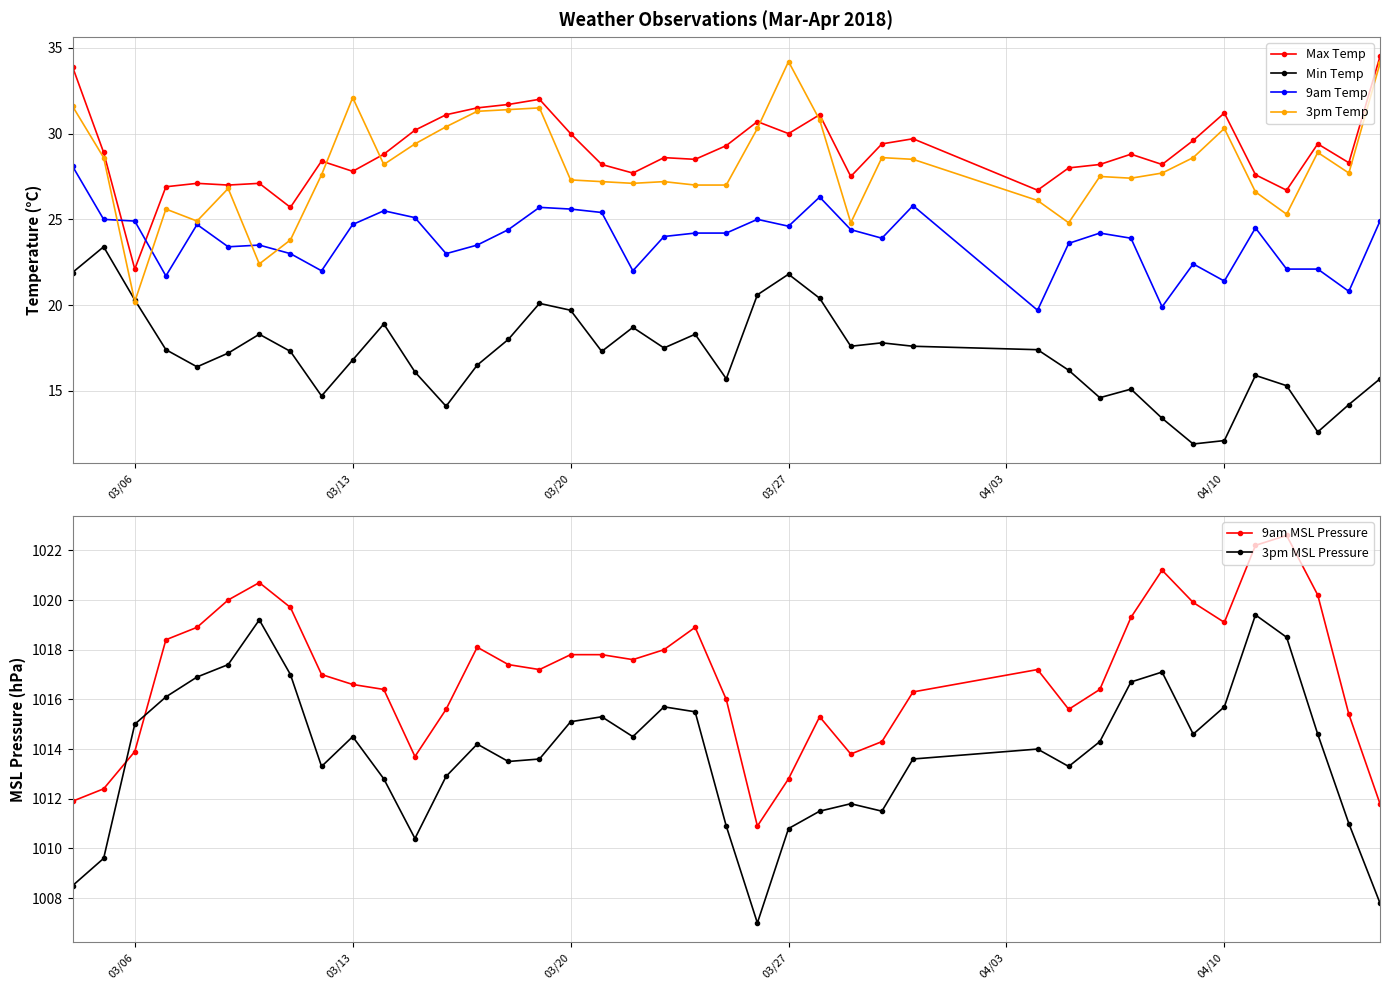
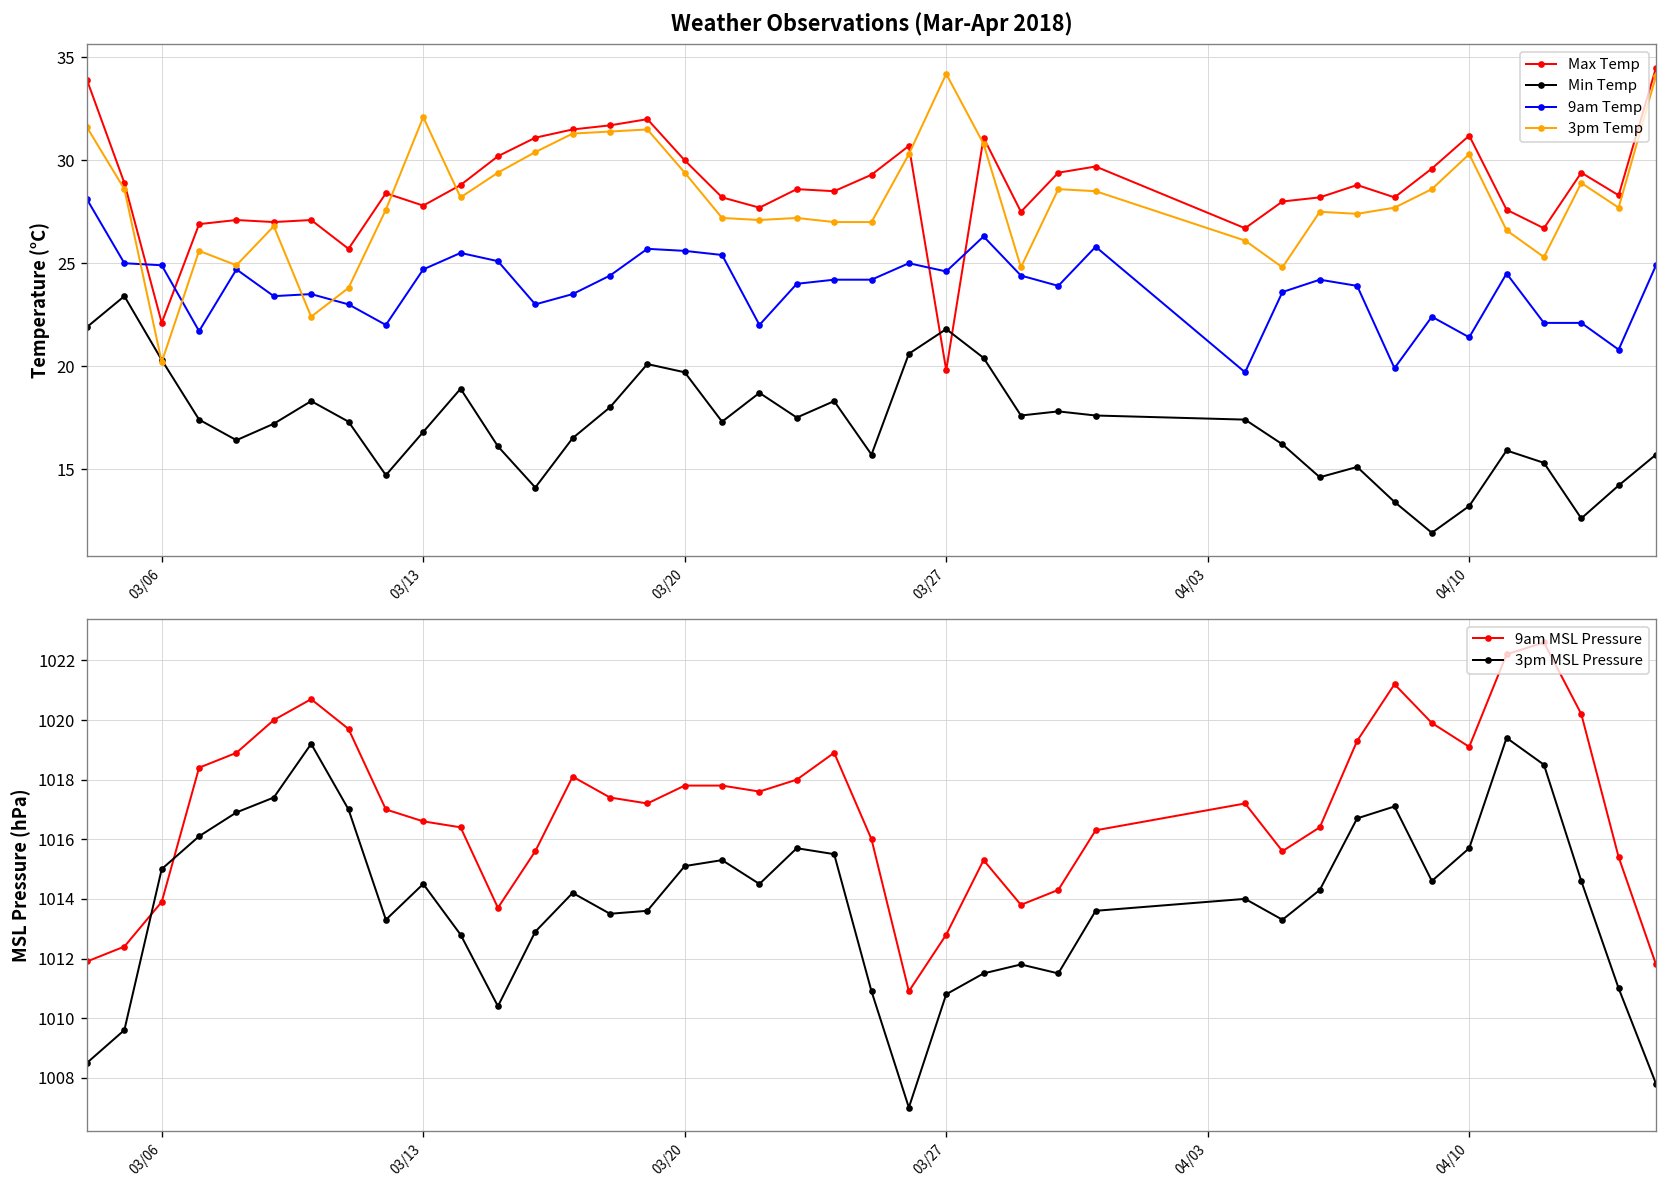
Weather Observations (Mar-Apr 2018), 3pm Temp, 03/20: 27.3 -> 29.4
Weather Observations (Mar-Apr 2018), Max Temp, 03/27: 30.0 -> 19.8
Weather Observations (Mar-Apr 2018), Min Temp, 04/10: 12.1 -> 13.2
